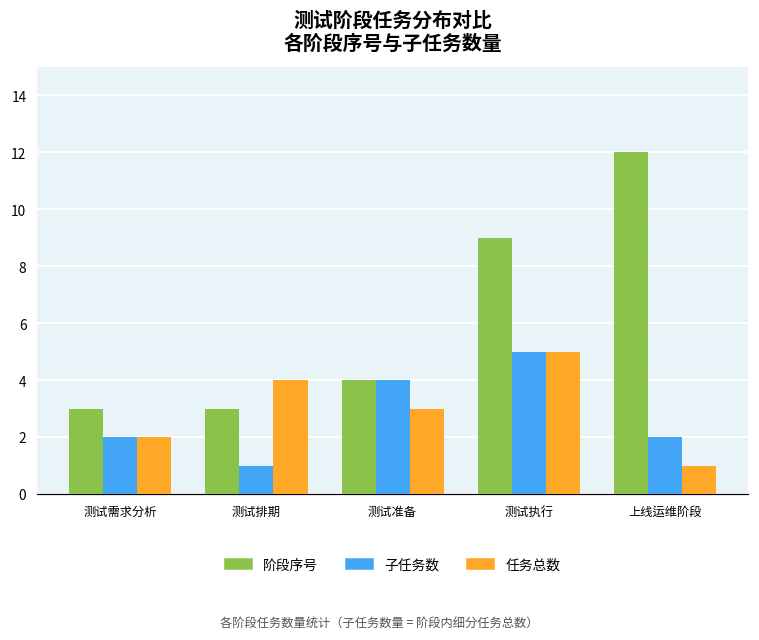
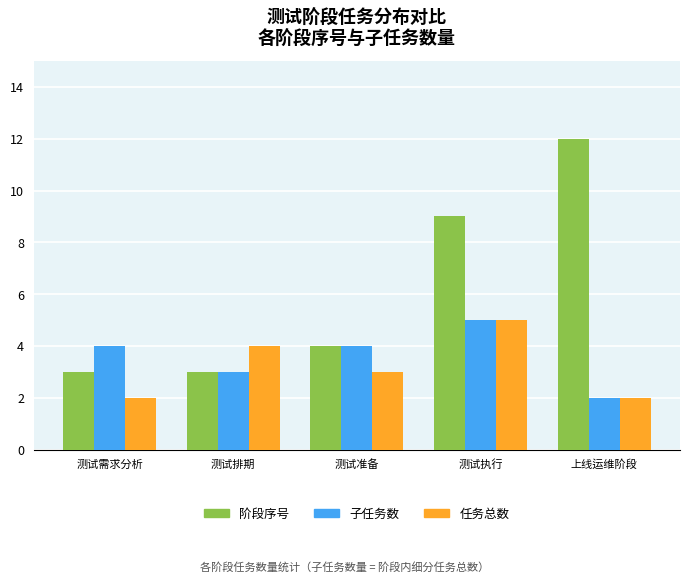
子任务数, 测试需求分析: 2 -> 4
子任务数, 测试排期: 1 -> 3
任务总数, 上线运维阶段: 1 -> 2
